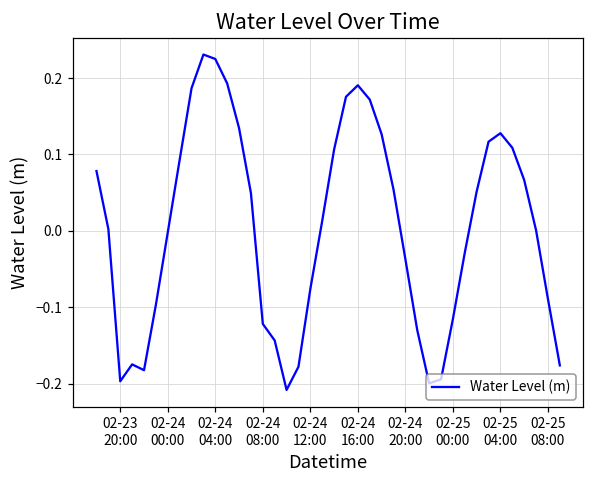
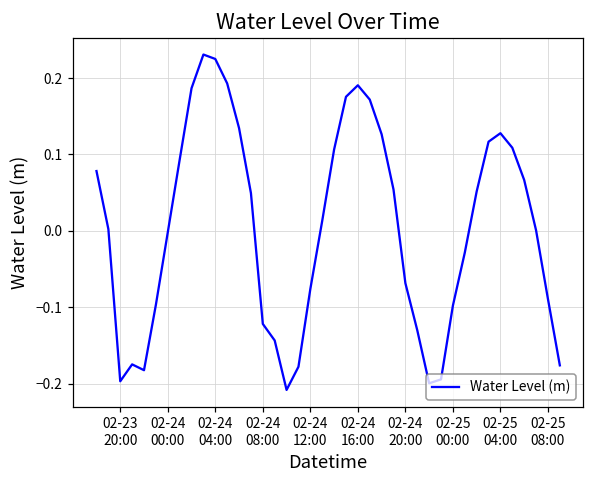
02-24 20:00: -0.04 -> -0.07
02-25 00:00: -0.12 -> -0.10
